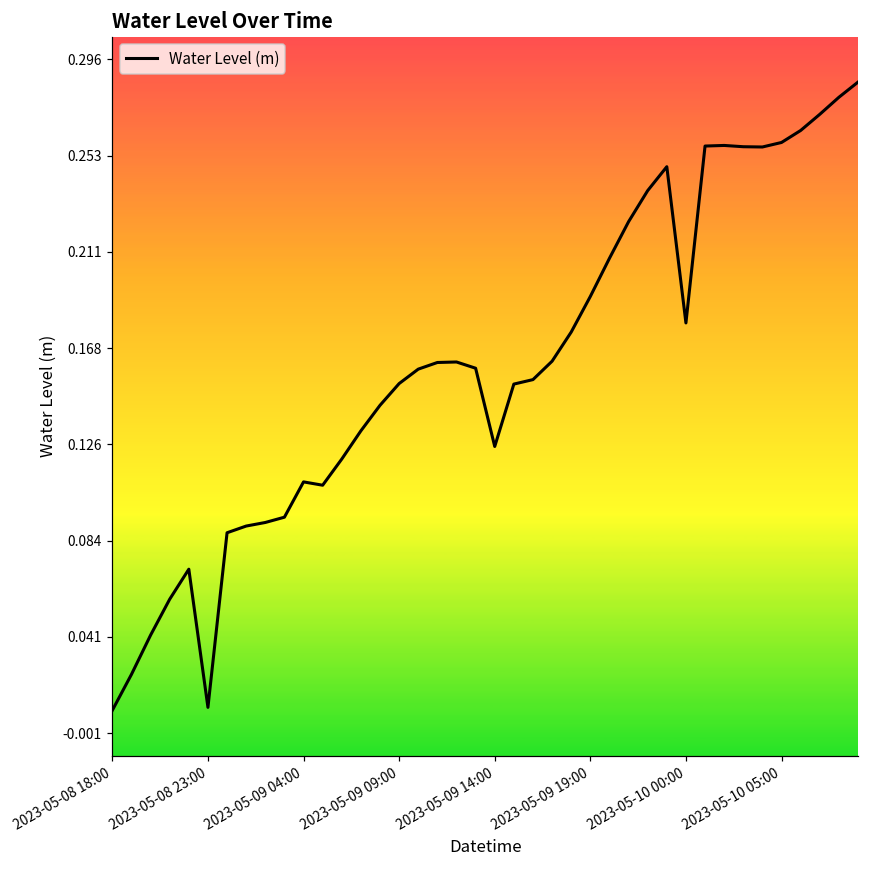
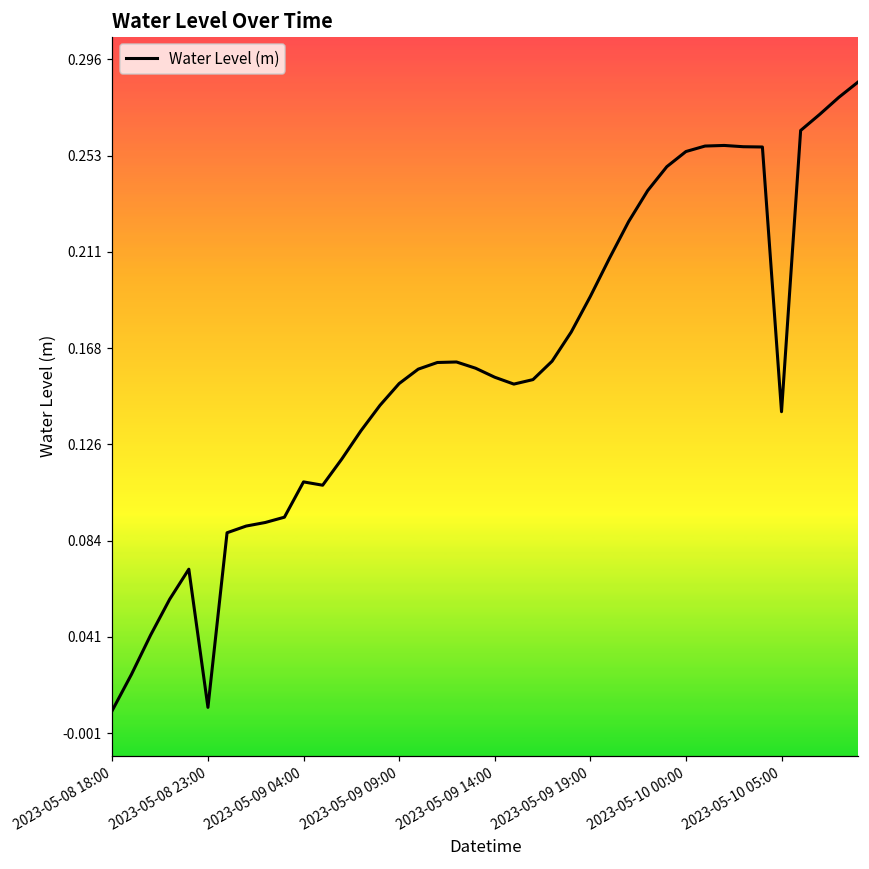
2023-05-09 14:00: 0.125 -> 0.156
2023-05-10 00:00: 0.180 -> 0.255
2023-05-10 05:00: 0.259 -> 0.140
